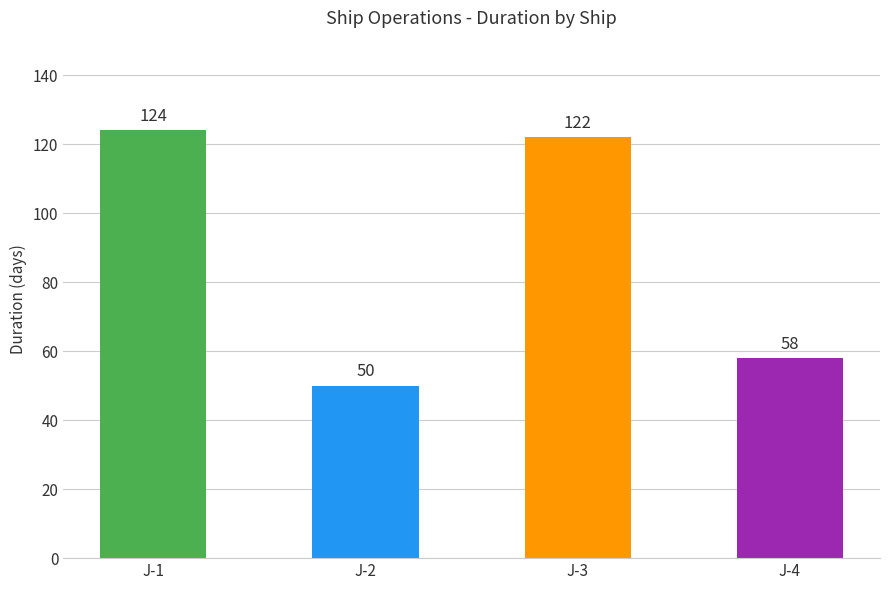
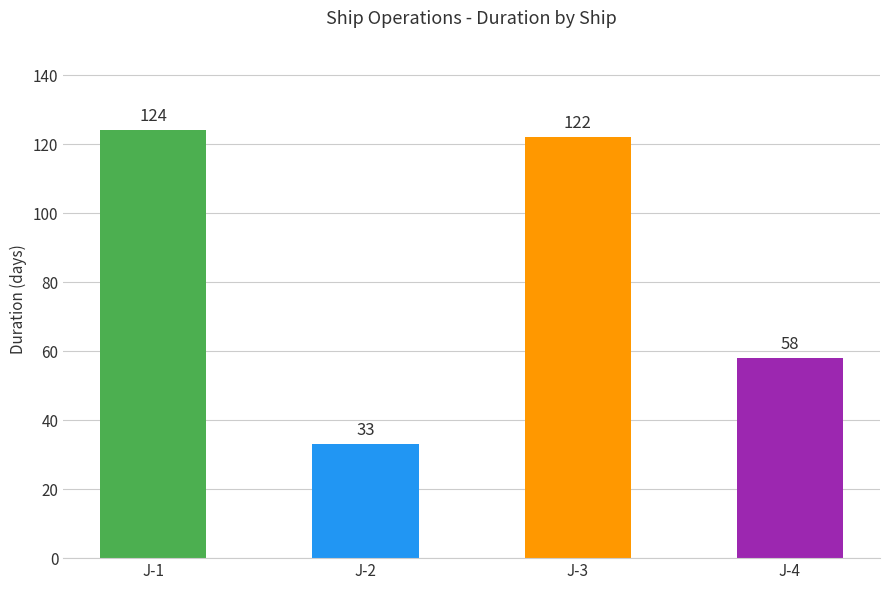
J-2: 50 -> 33
